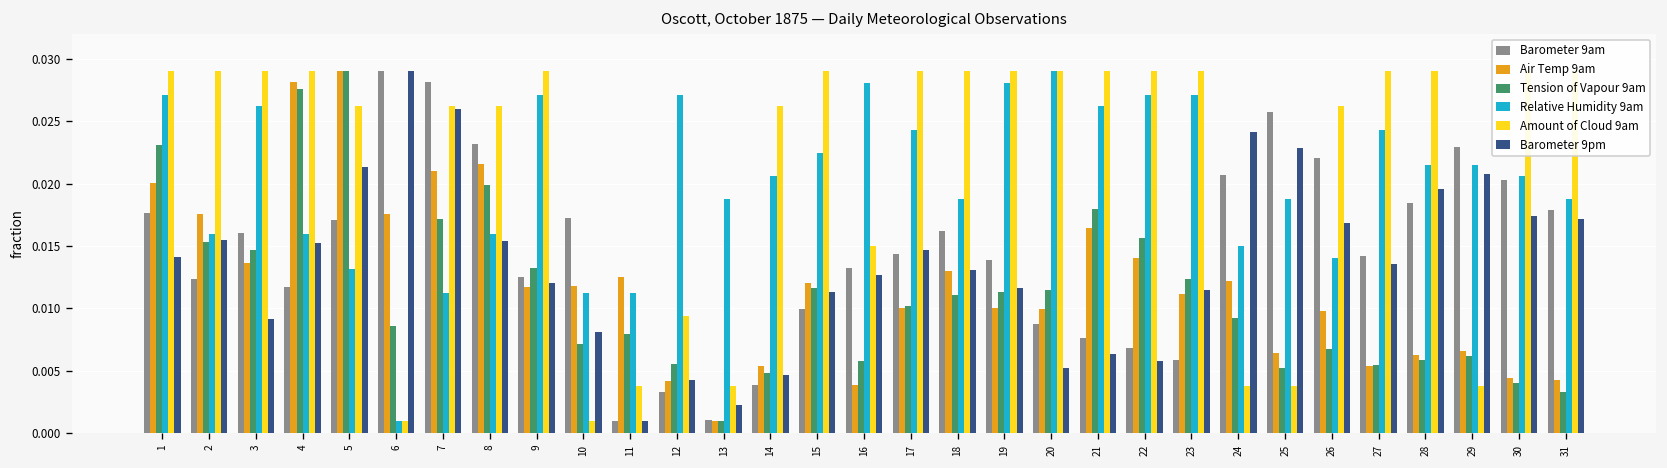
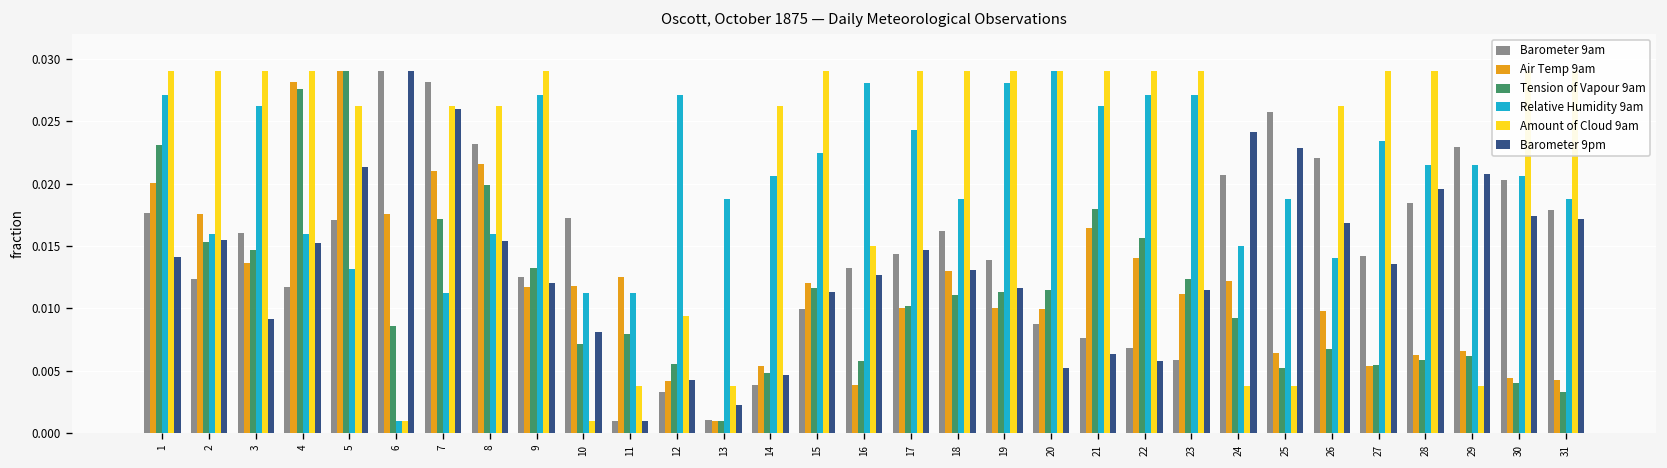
Relative Humidity 9am, 27: 0.0243 -> 0.0234
